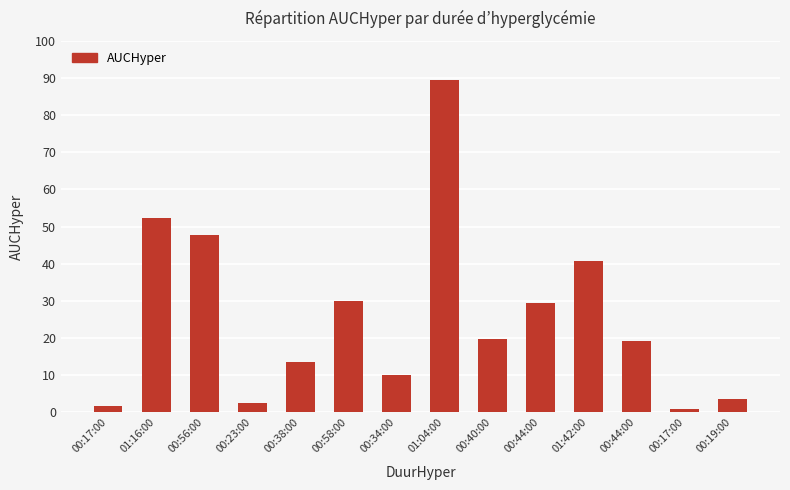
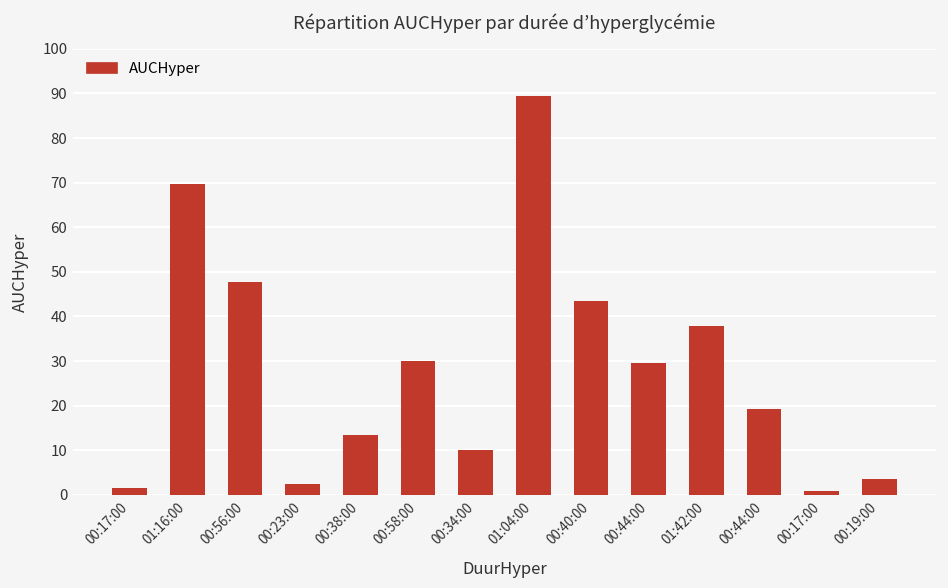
01:16:00: 52 -> 70
00:40:00: 20 -> 44
01:42:00: 41 -> 38
